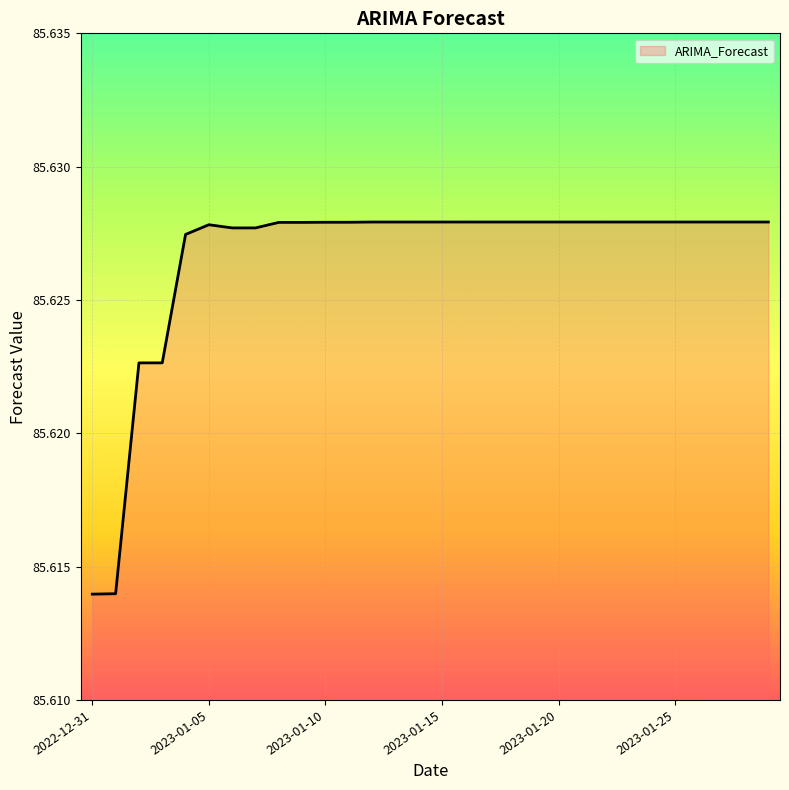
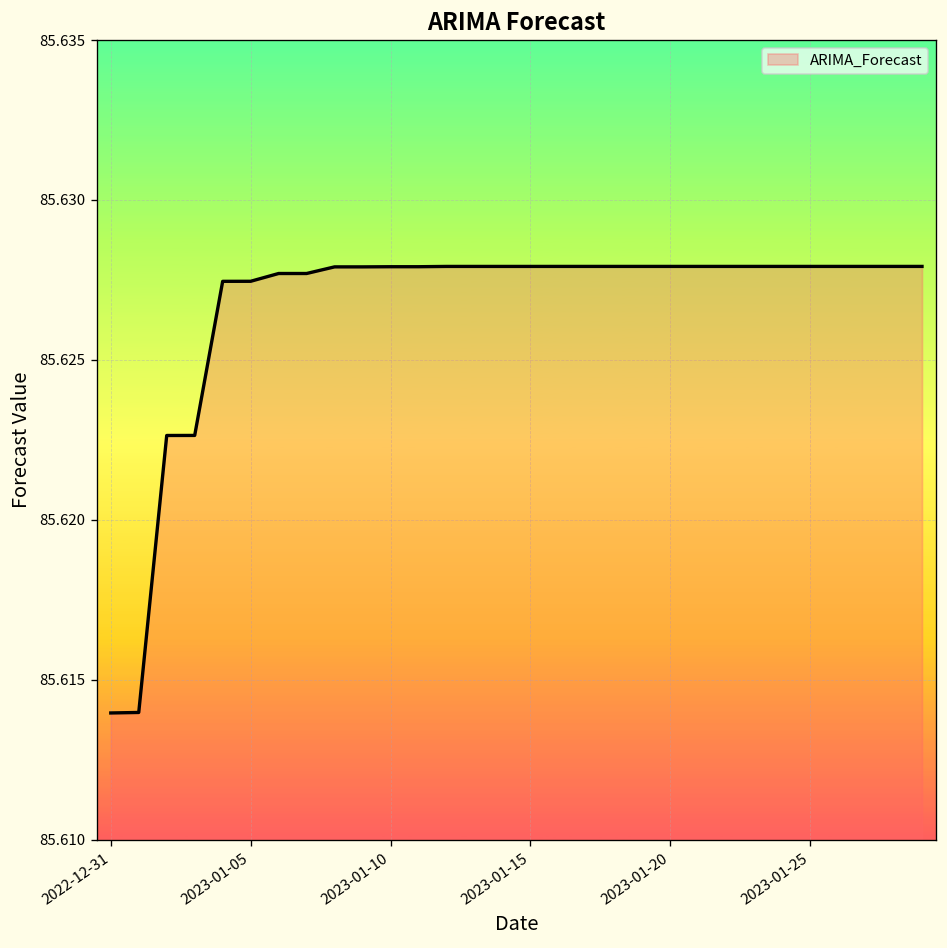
2023-01-05: 85.6278 -> 85.6275
